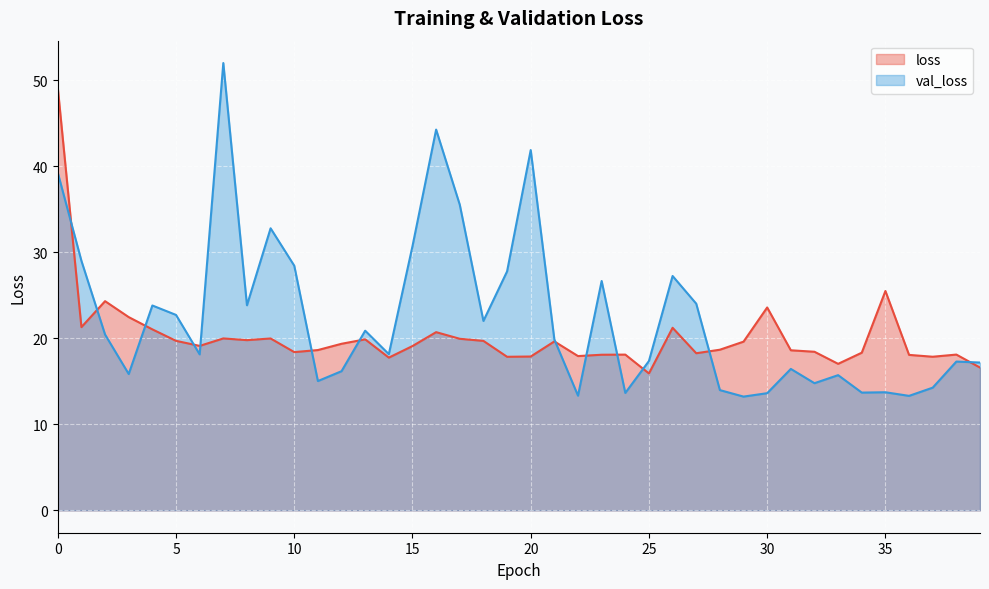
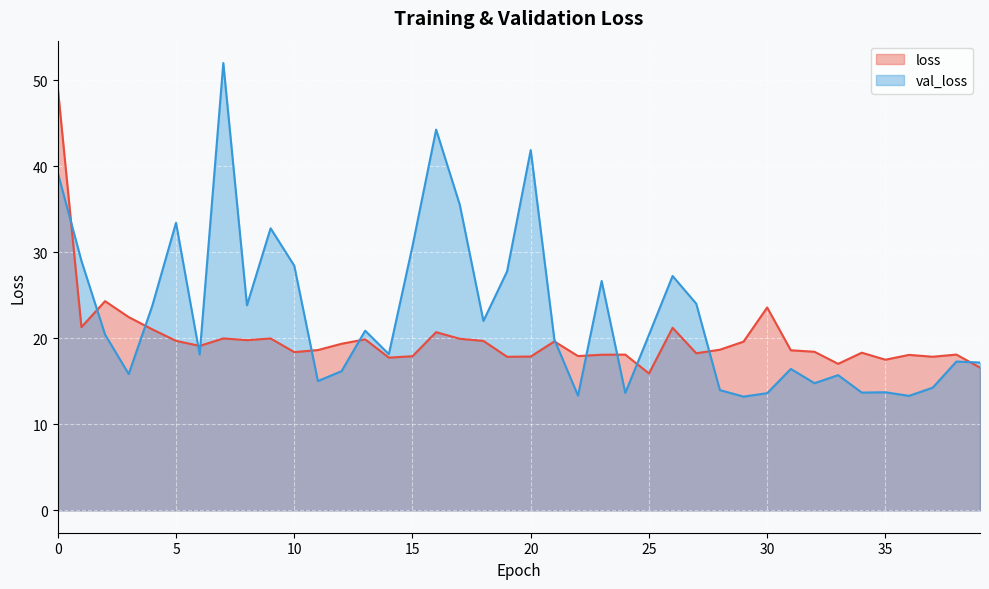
val_loss, 5: 23 -> 33
loss, 15: 19 -> 18
val_loss, 25: 17 -> 20
loss, 35: 26 -> 18
